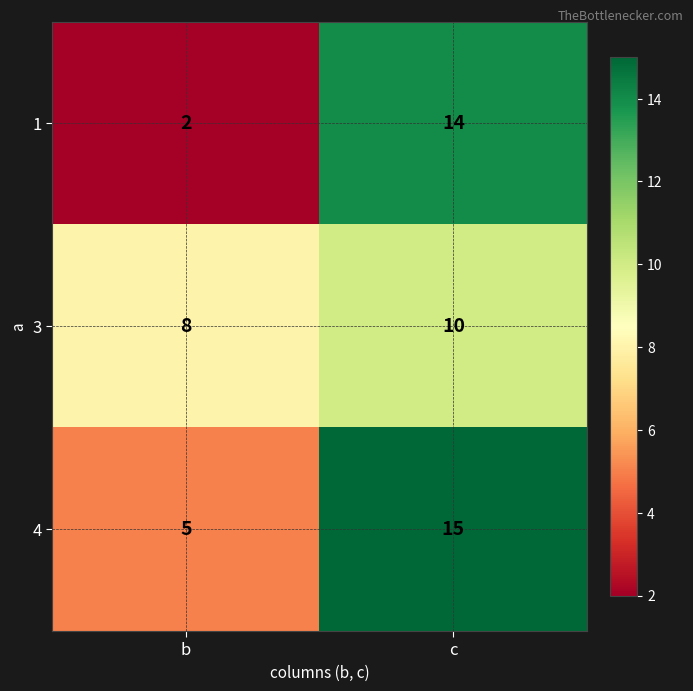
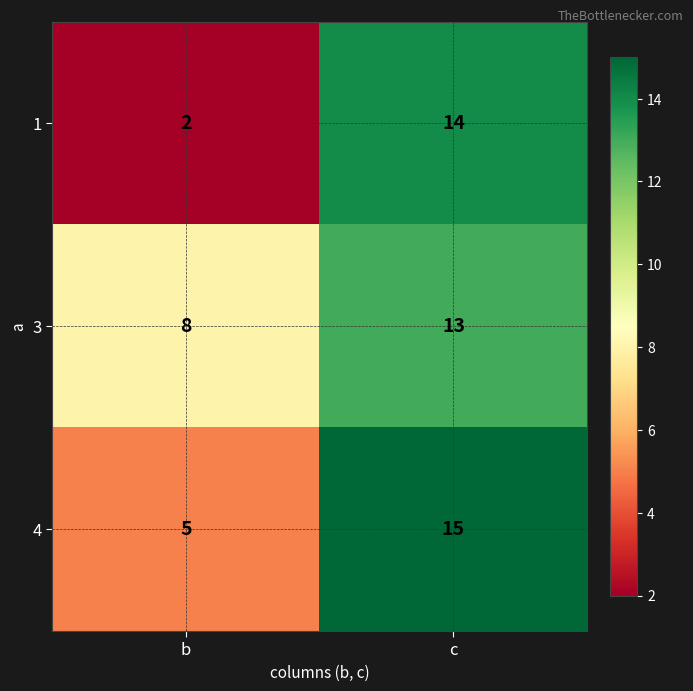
3, c: 10 -> 13
